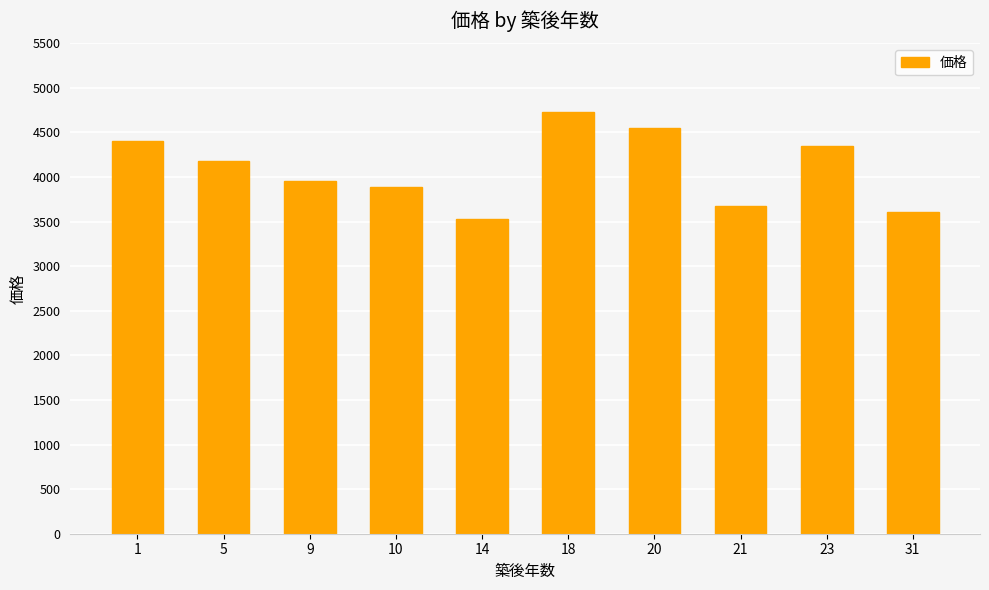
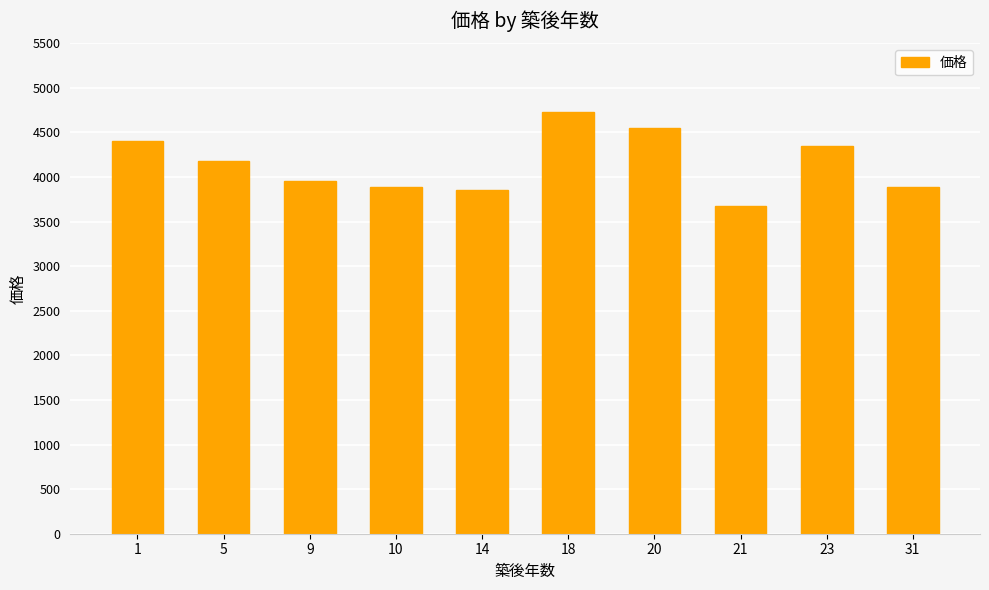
14: 3500 -> 3900
31: 3600 -> 3900
